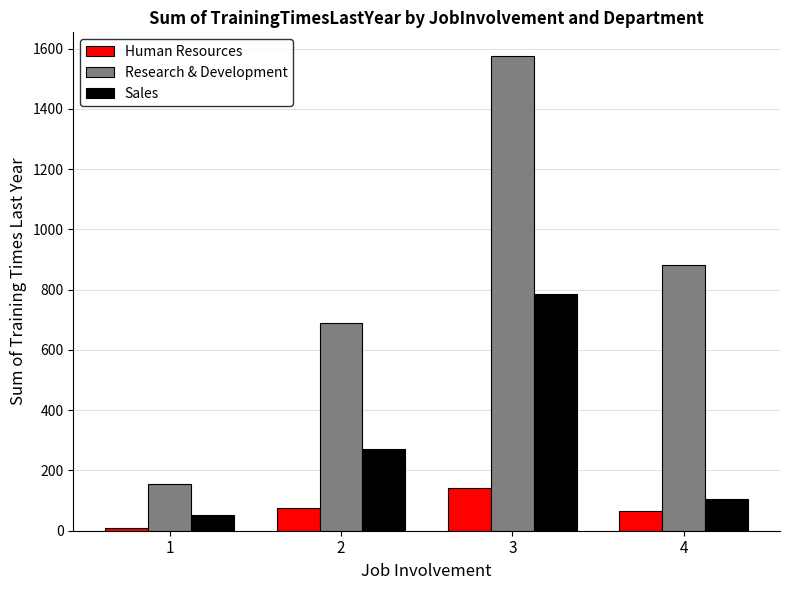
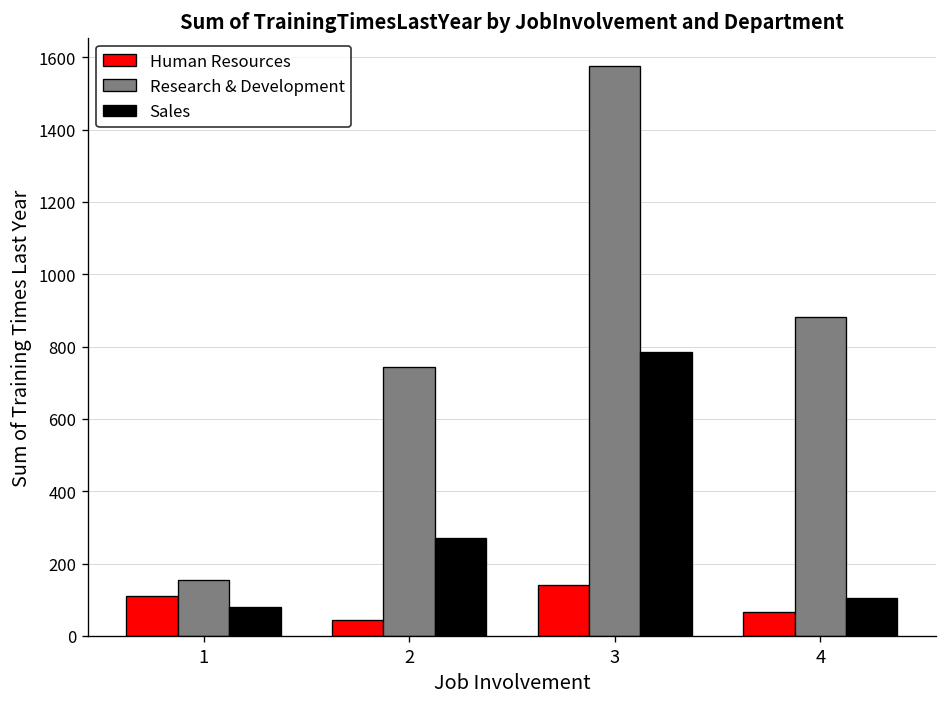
Human Resources, 1: 10 -> 110
Sales, 1: 50 -> 80
Human Resources, 2: 80 -> 40
Research & Development, 2: 690 -> 740
